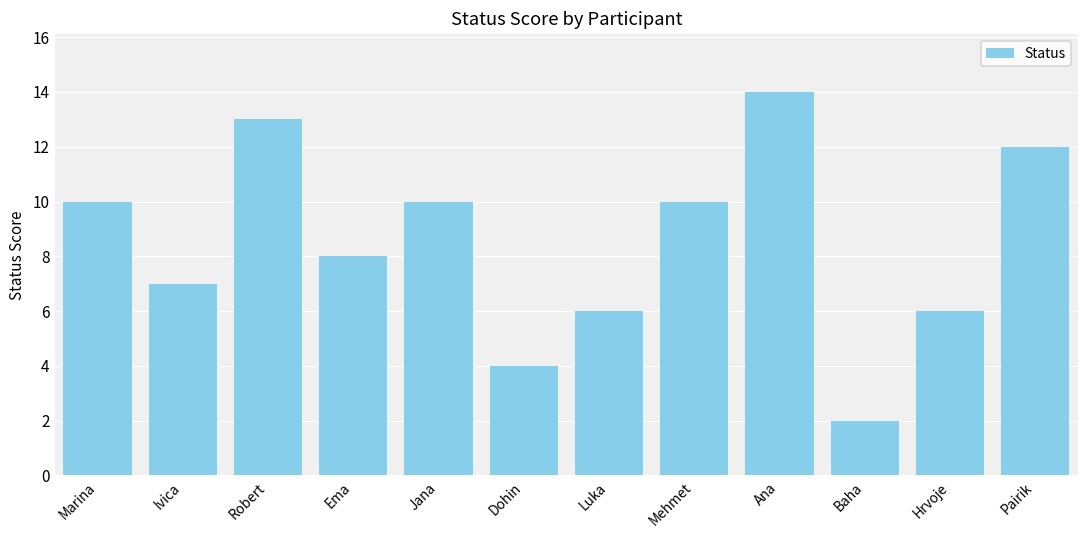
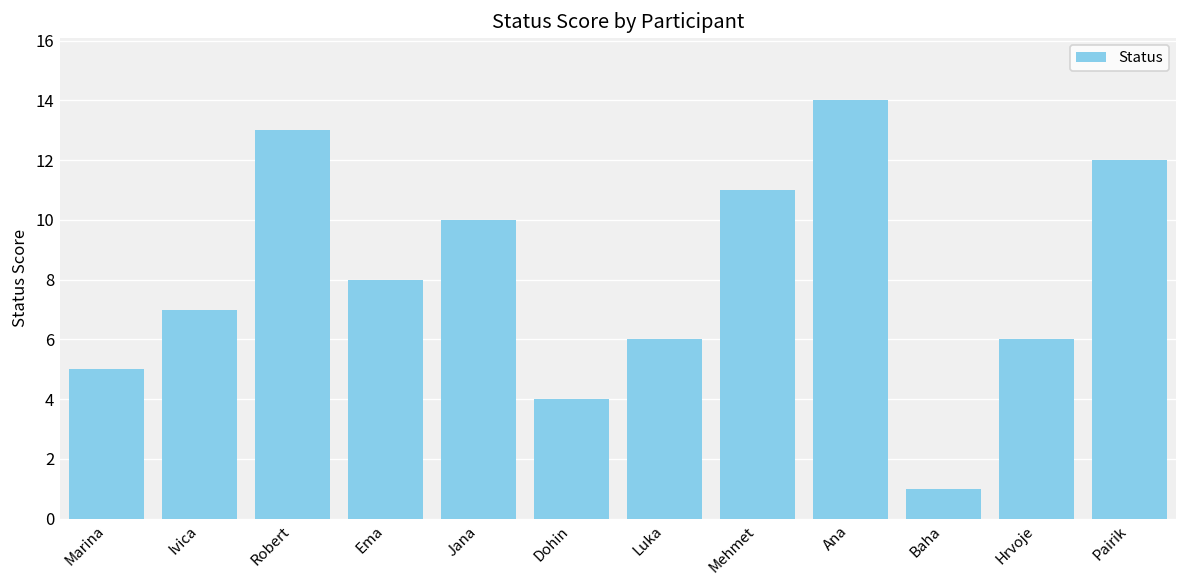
Marina: 10 -> 5
Mehmet: 10 -> 11
Baha: 2 -> 1
